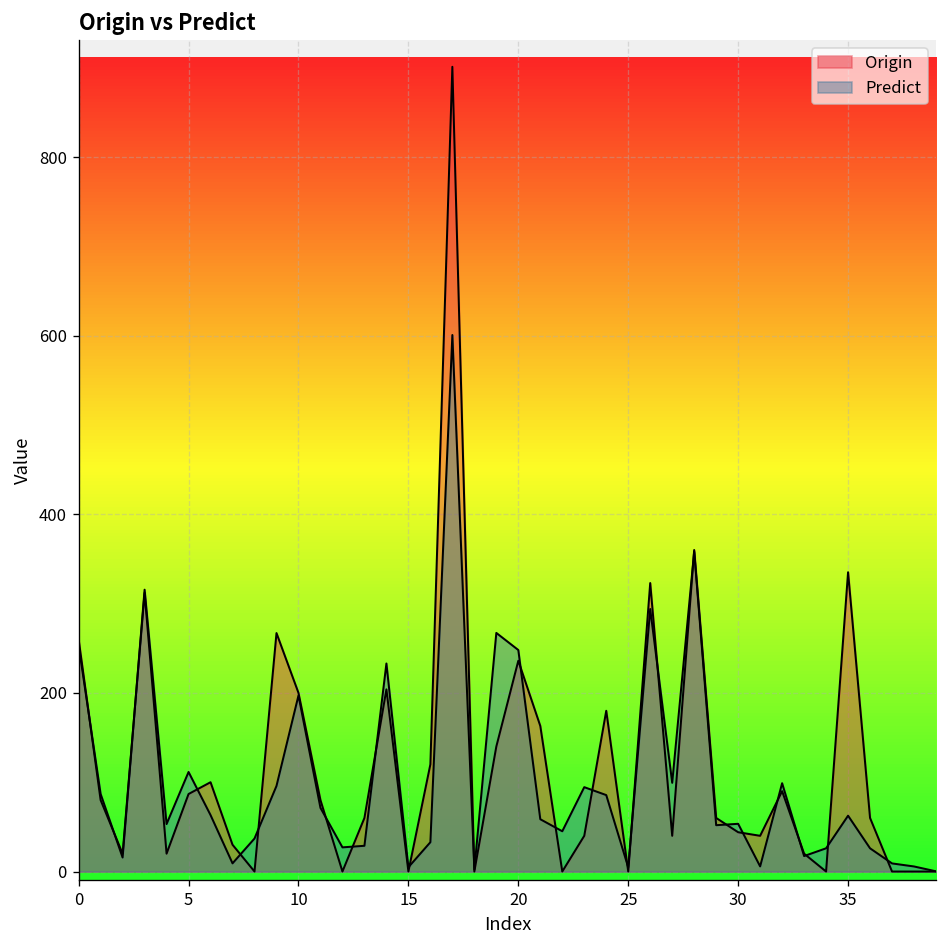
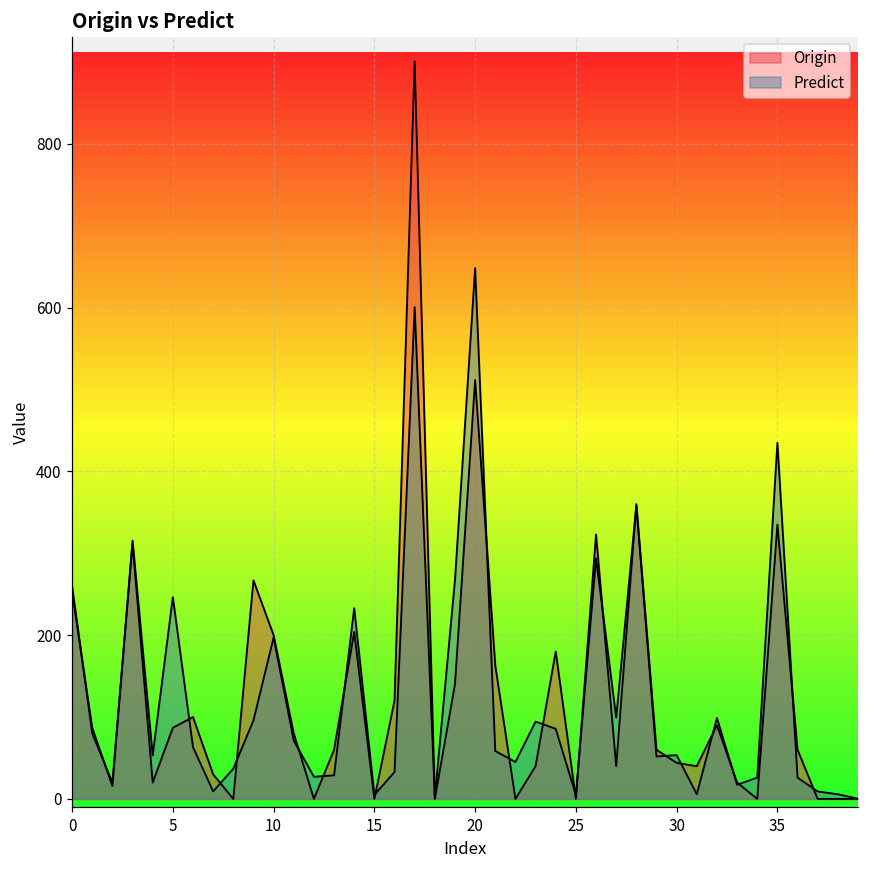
Predict, 5: 110 -> 250
Origin, 20: 240 -> 510
Predict, 20: 250 -> 650
Predict, 35: 60 -> 430
